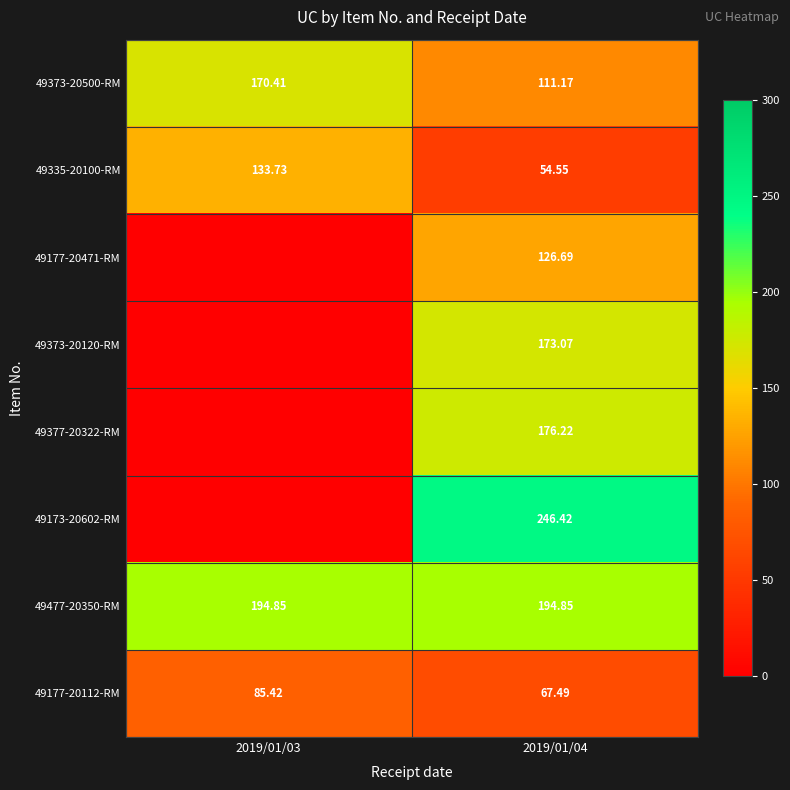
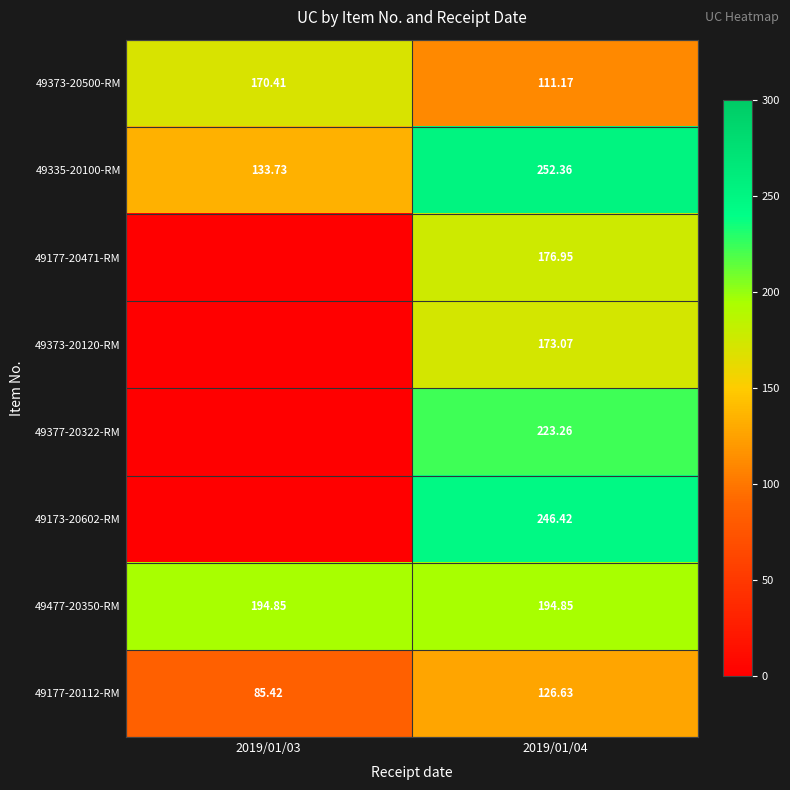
49335-20100-RM, 2019/01/04: 54.55 -> 252.36
49177-20471-RM, 2019/01/04: 126.69 -> 176.95
49377-20322-RM, 2019/01/04: 176.22 -> 223.26
49177-20112-RM, 2019/01/04: 67.49 -> 126.63
